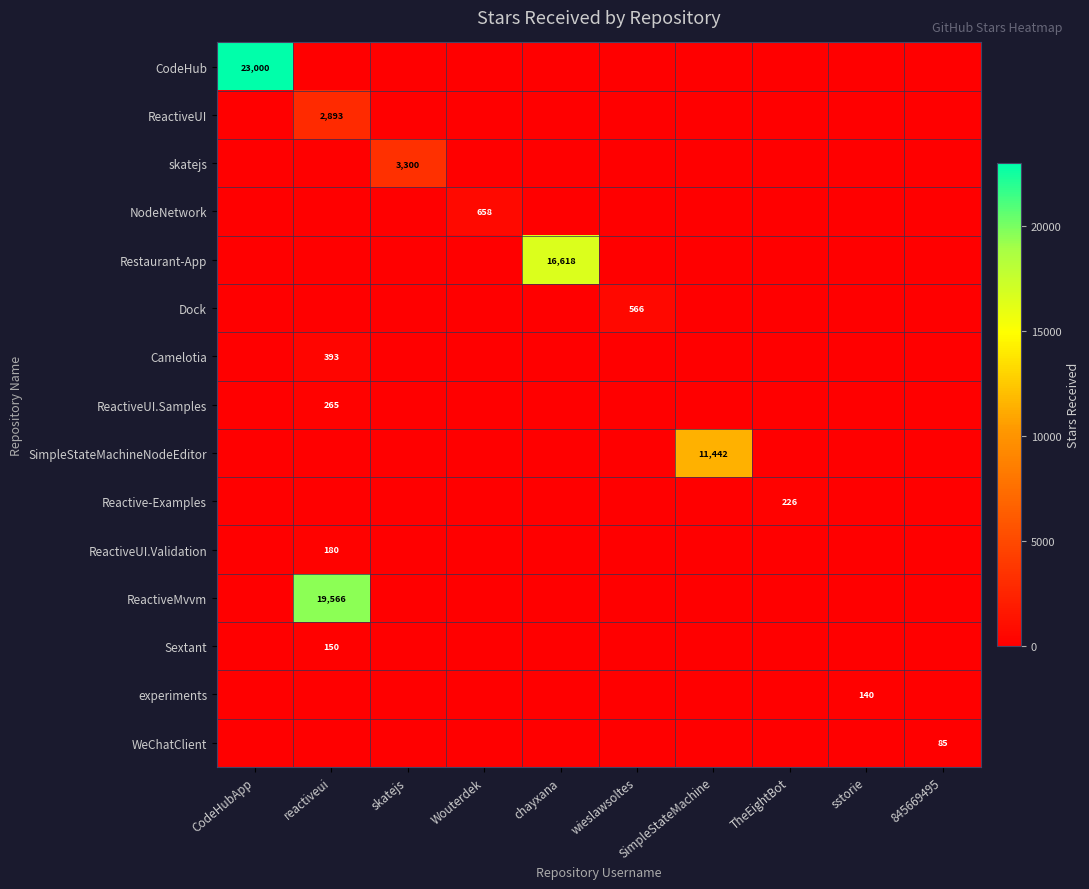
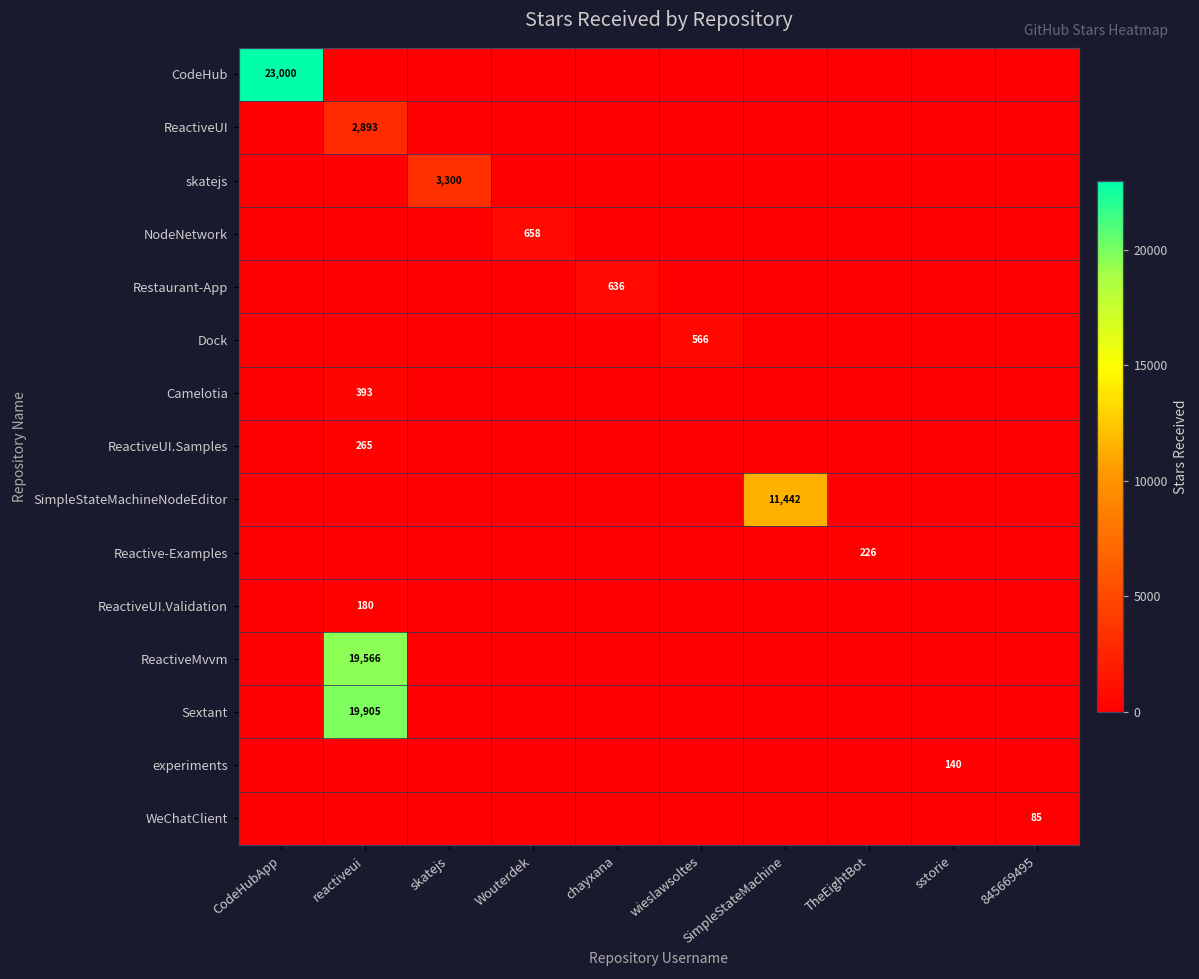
Restaurant-App, chayxana: 16,618 -> 636
Sextant, reactiveui: 150 -> 19,905
